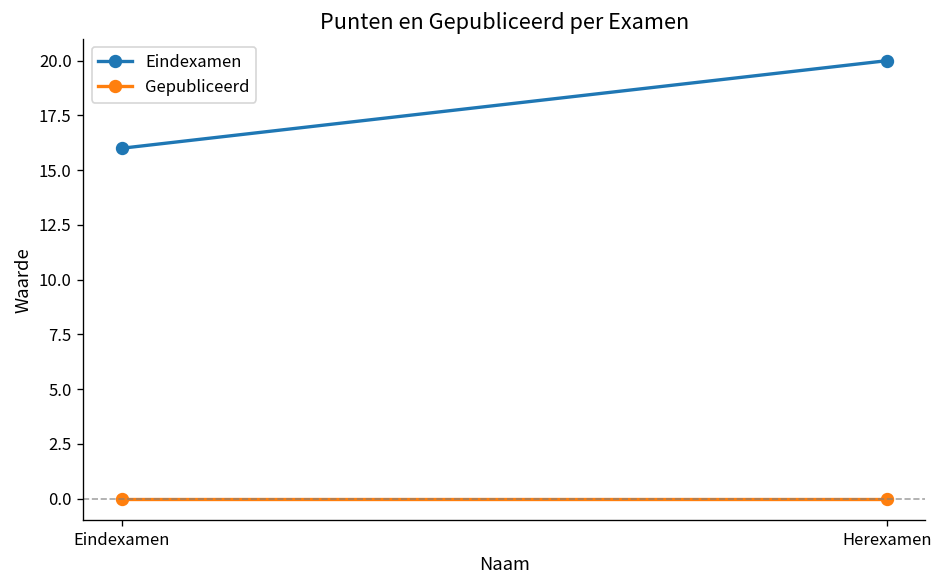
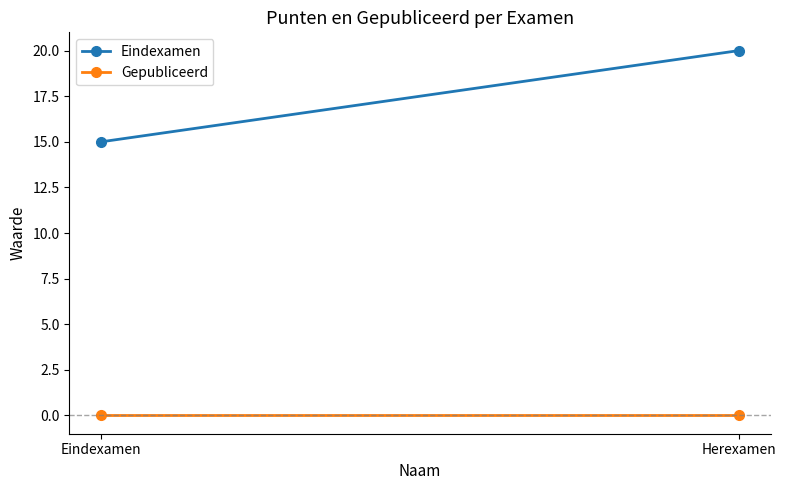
Eindexamen, Eindexamen: 16 -> 15
